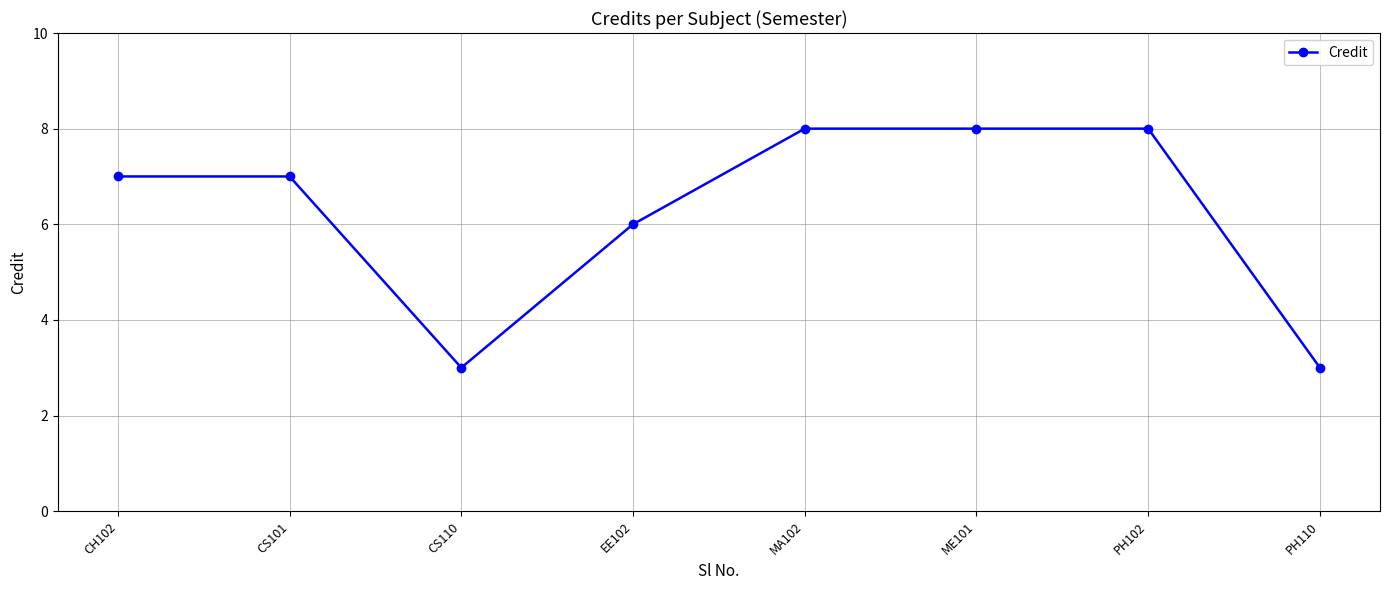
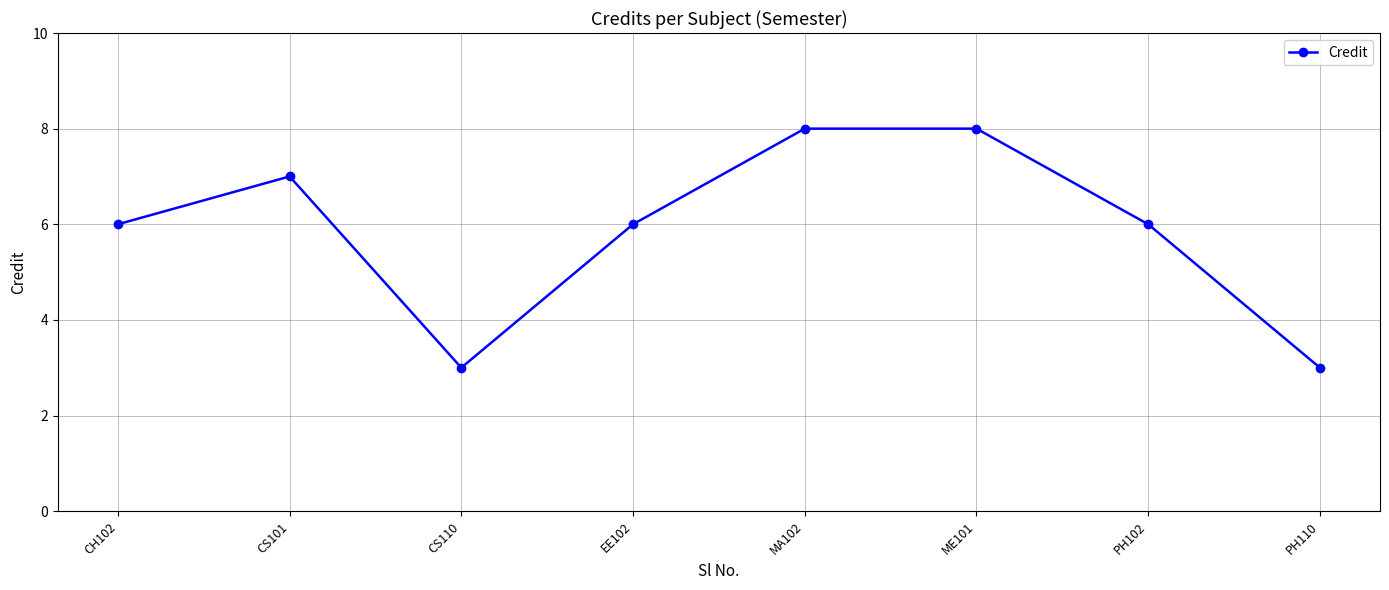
CH102: 7 -> 6
PH102: 8 -> 6
